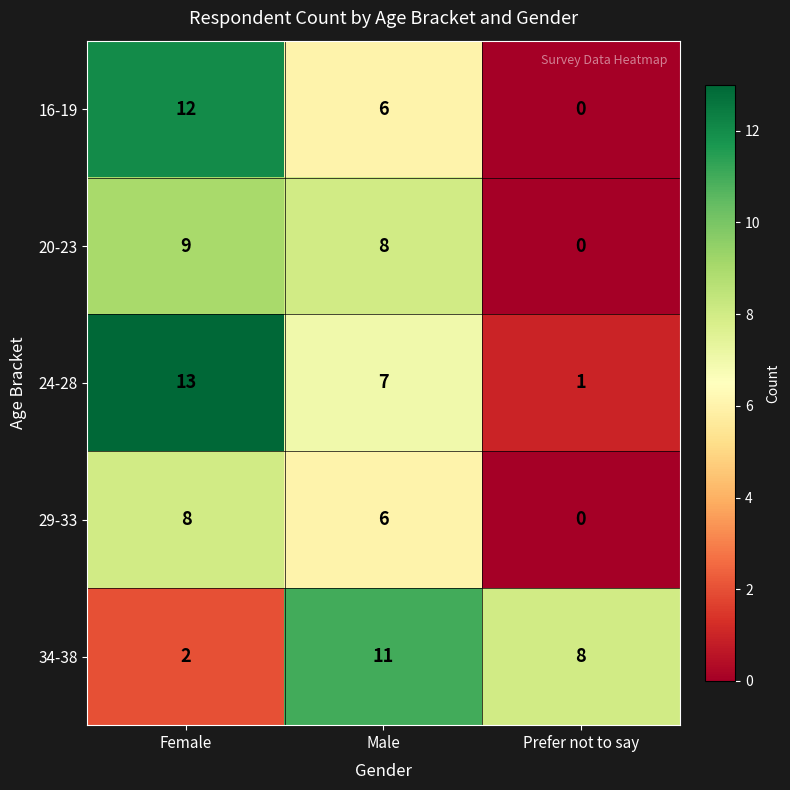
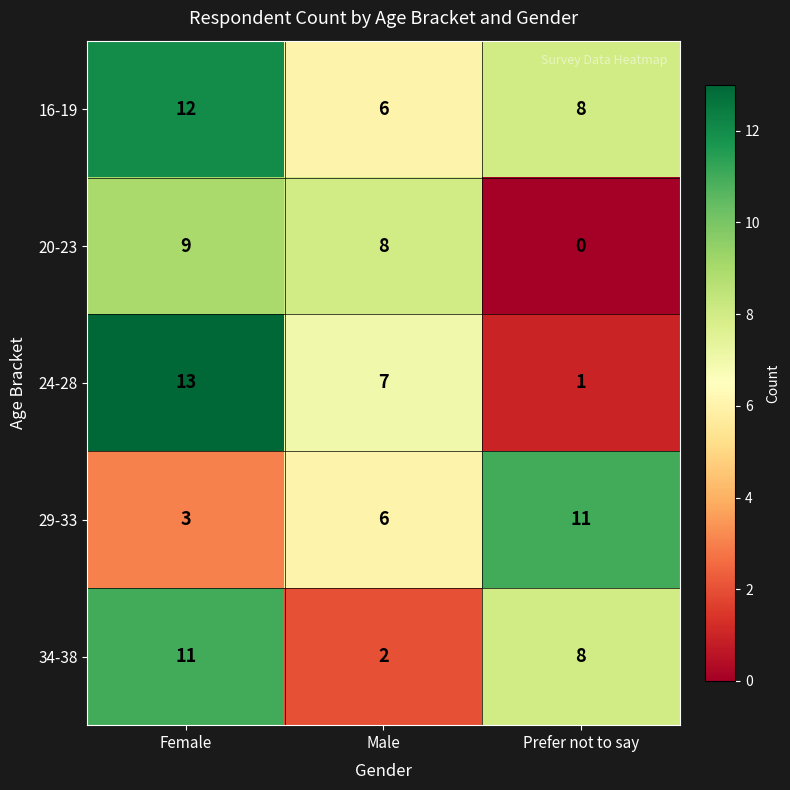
16-19, Prefer not to say: 0 -> 8
29-33, Female: 8 -> 3
29-33, Prefer not to say: 0 -> 11
34-38, Female: 2 -> 11
34-38, Male: 11 -> 2
